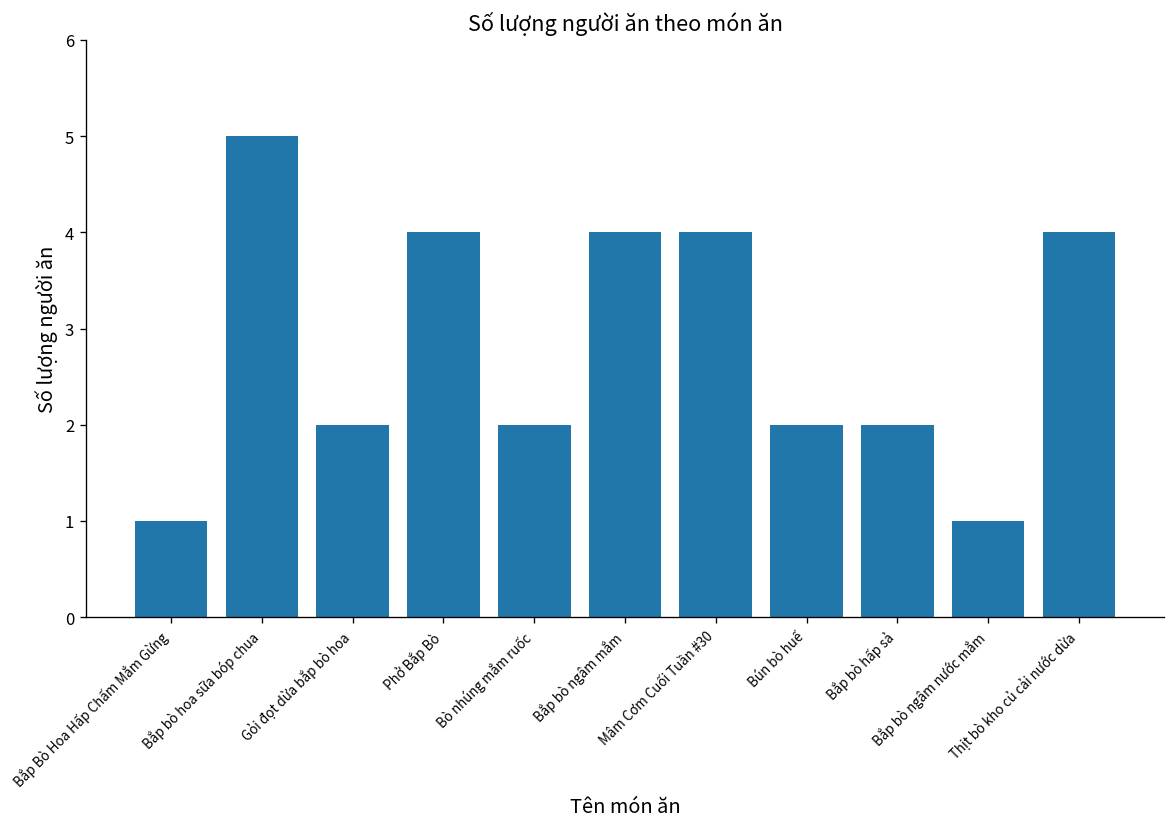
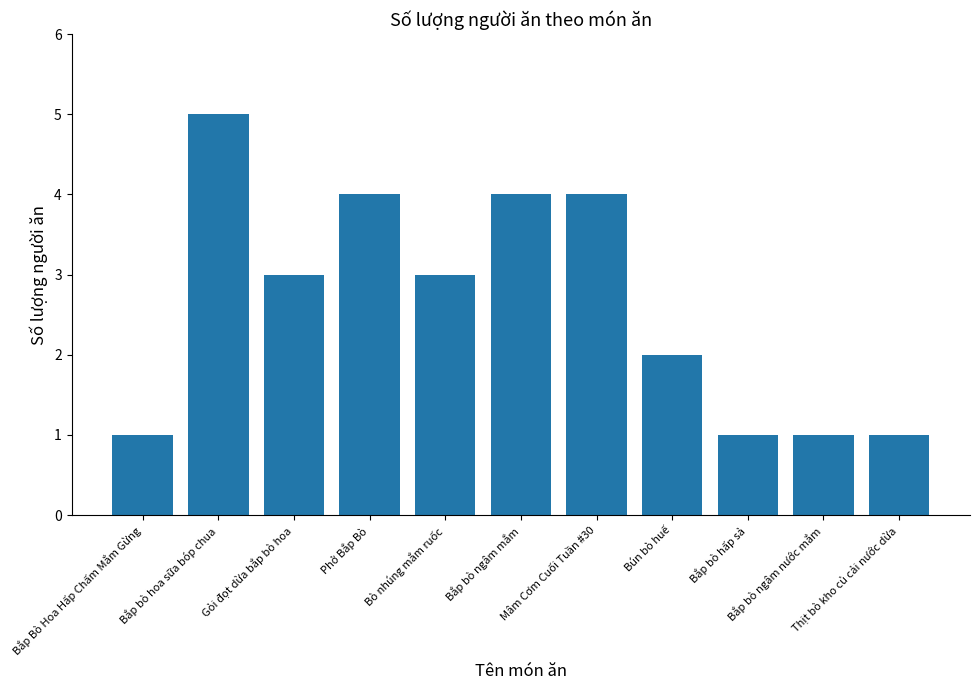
Gỏi đọt dừa bắp bò hoa: 2 -> 3
Bò nhúng mắm ruốc: 2 -> 3
Bắp bò hấp sả: 2 -> 1
Thịt bò kho củ cải nước dừa: 4 -> 1
